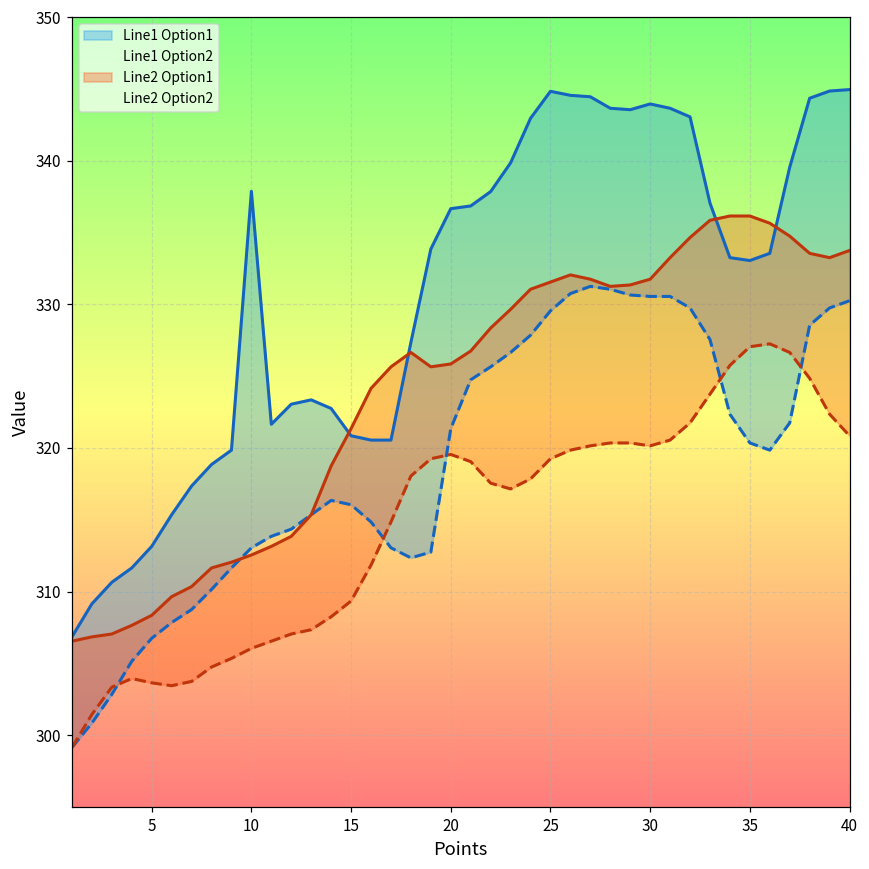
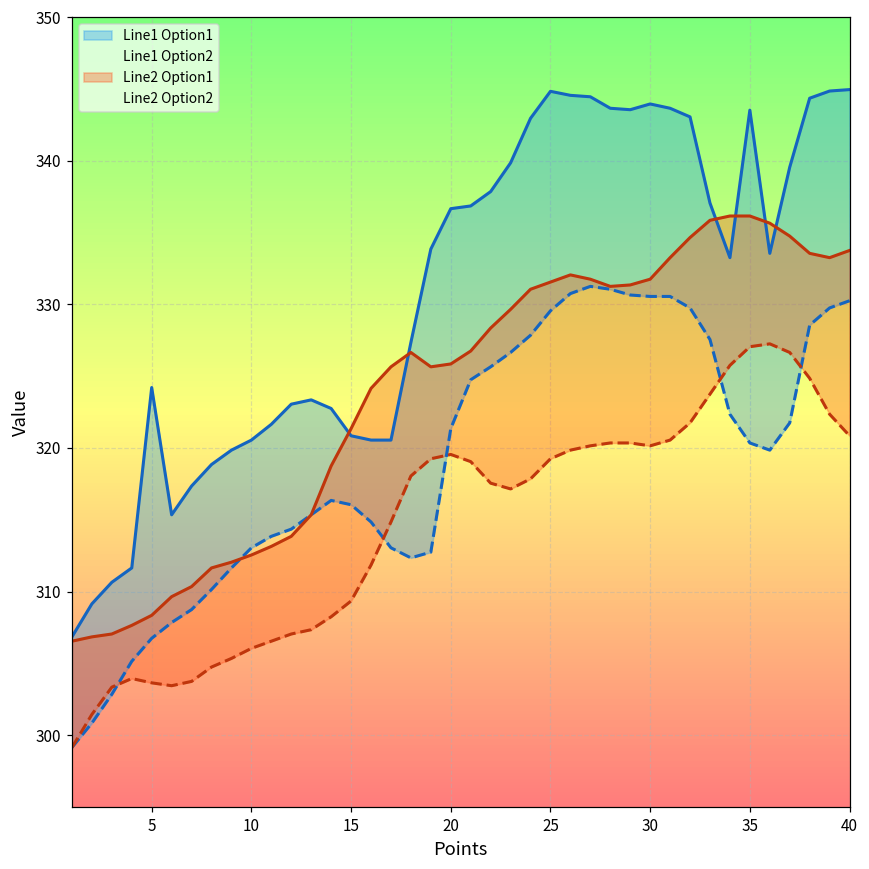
Line1 Option1, 5: 313.2 -> 324.2
Line1 Option1, 10: 337.9 -> 320.6
Line1 Option1, 35: 333.1 -> 343.5
